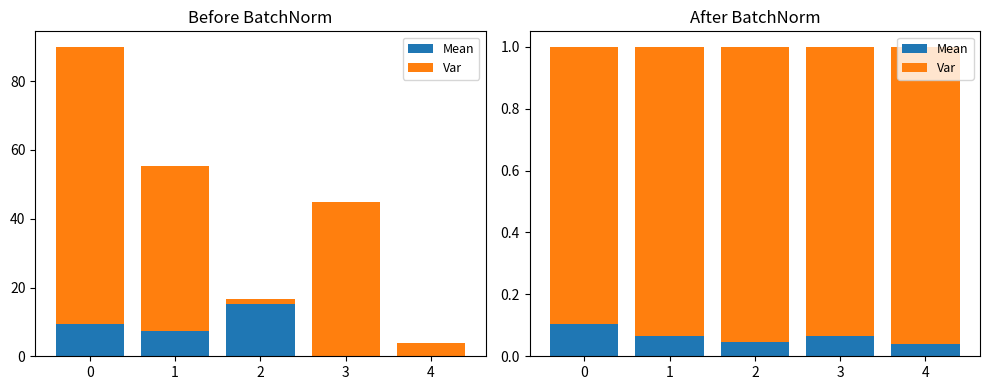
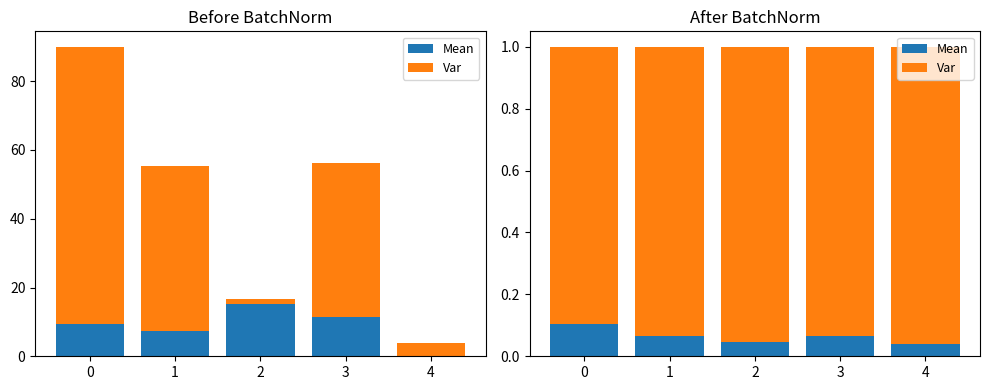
Before BatchNorm, Mean, 3: 0 -> 11
